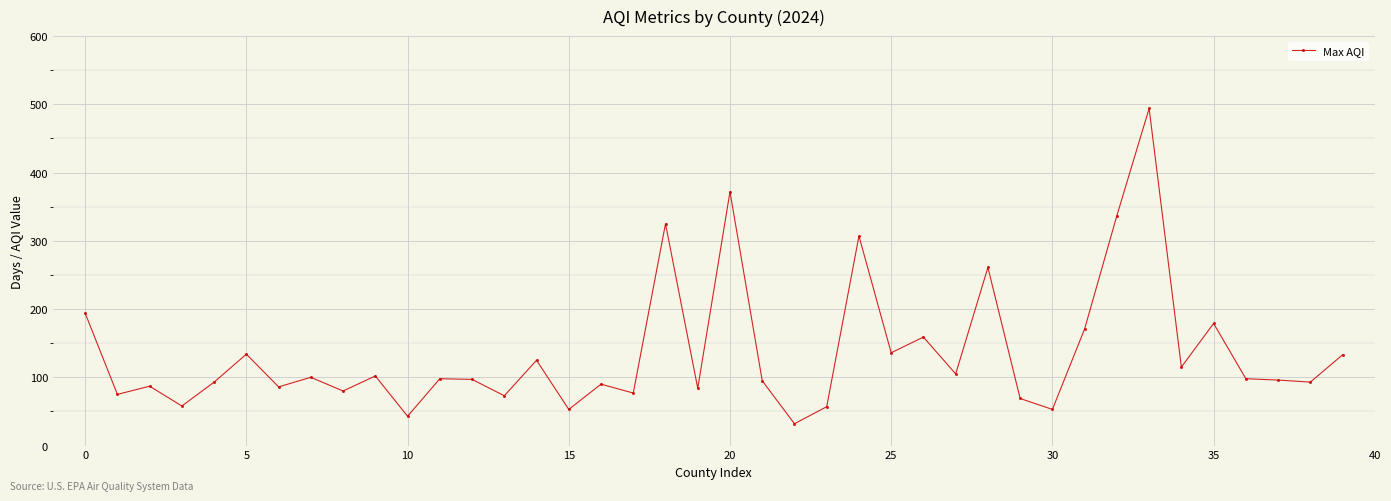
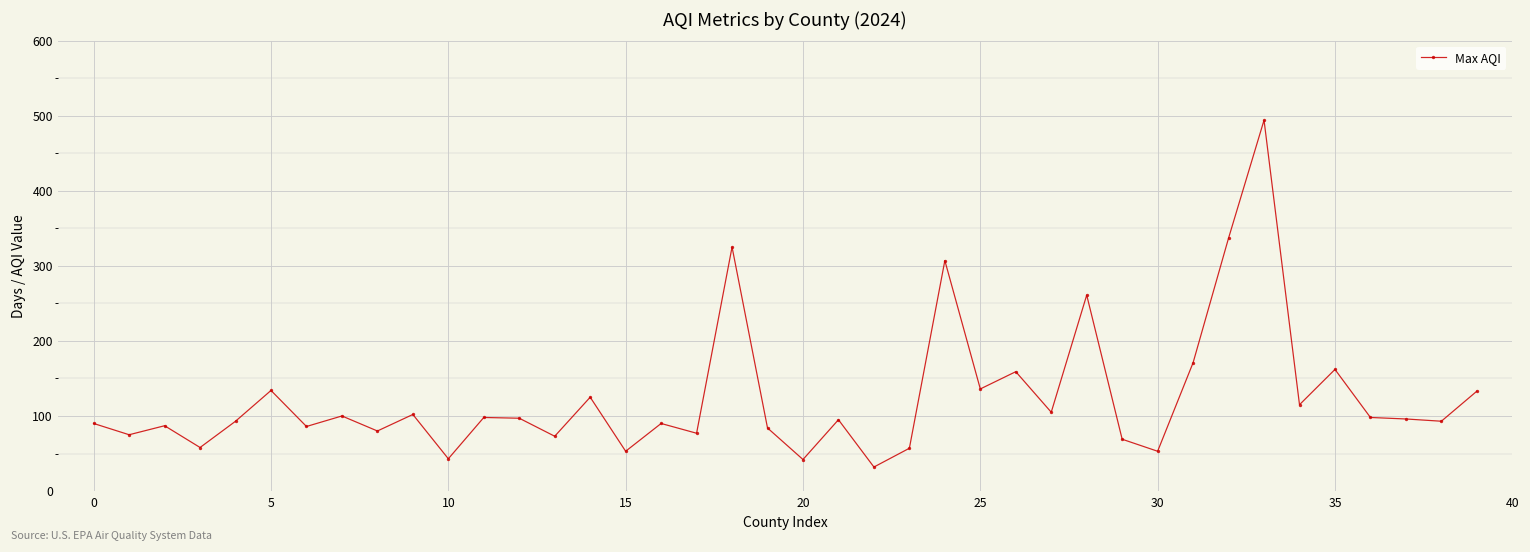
0: 190 -> 90
20: 370 -> 40
35: 180 -> 160
